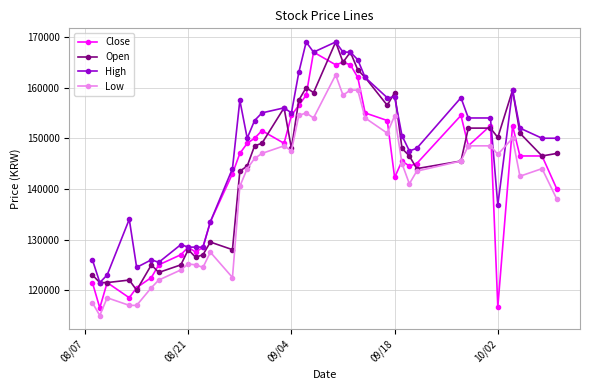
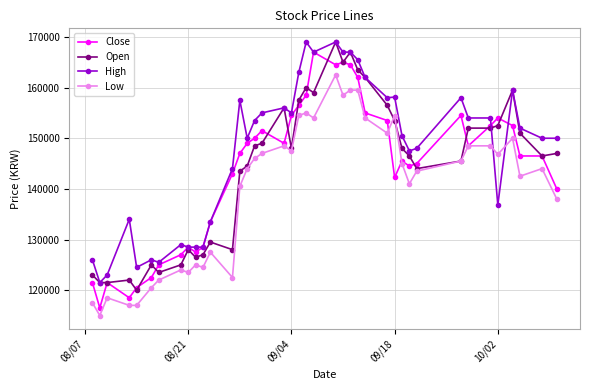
Low, 08/21: 125000 -> 124000
Open, 09/18: 159000 -> 154000
Close, 10/02: 117000 -> 154000
Open, 10/02: 150000 -> 153000
